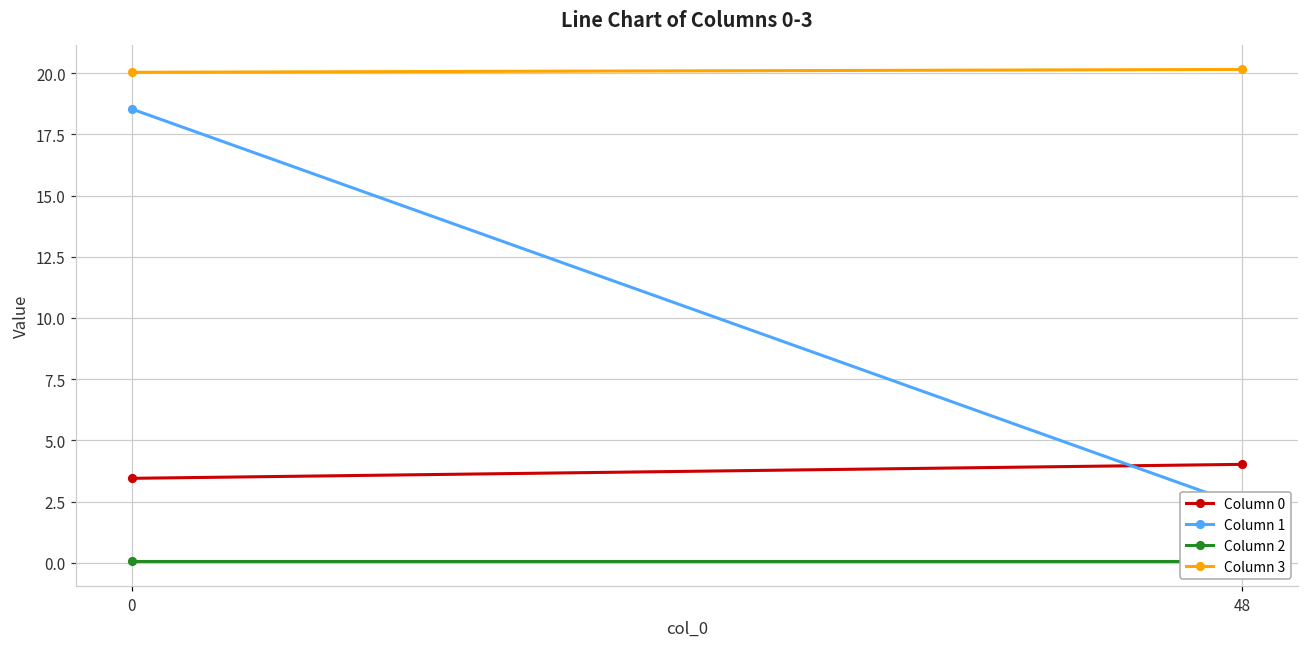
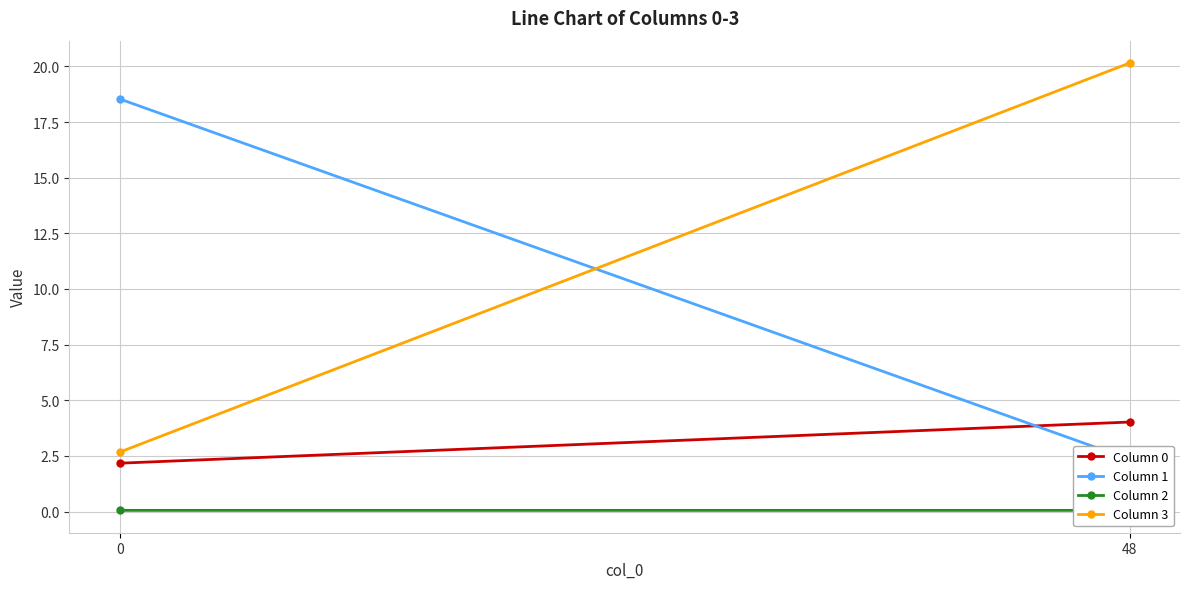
Column 0, 0: 3.5 -> 2.2
Column 3, 0: 20.0 -> 2.7
